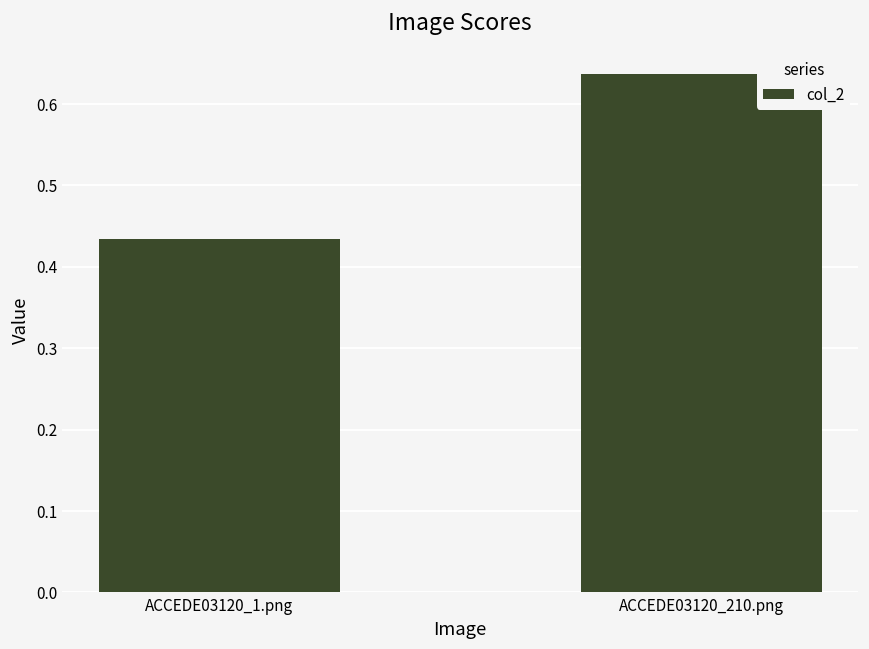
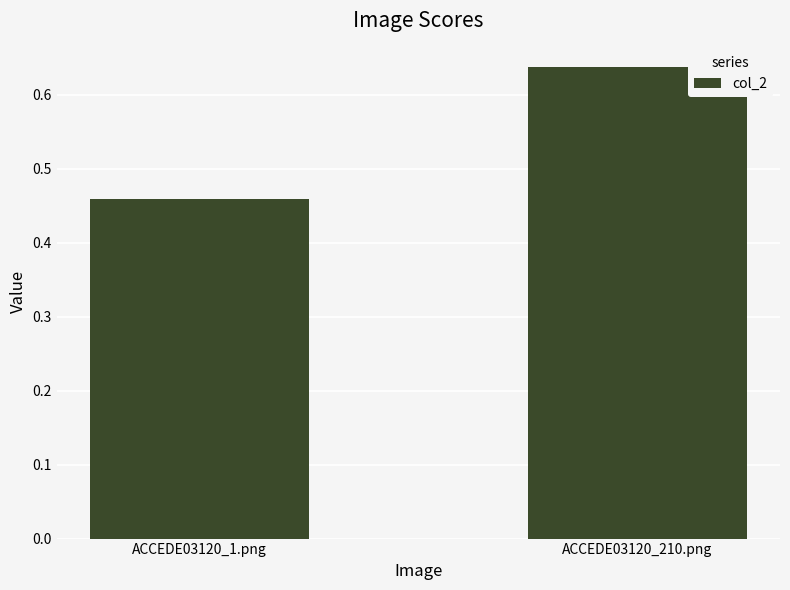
ACCEDE03120_1.png: 0.43 -> 0.46
